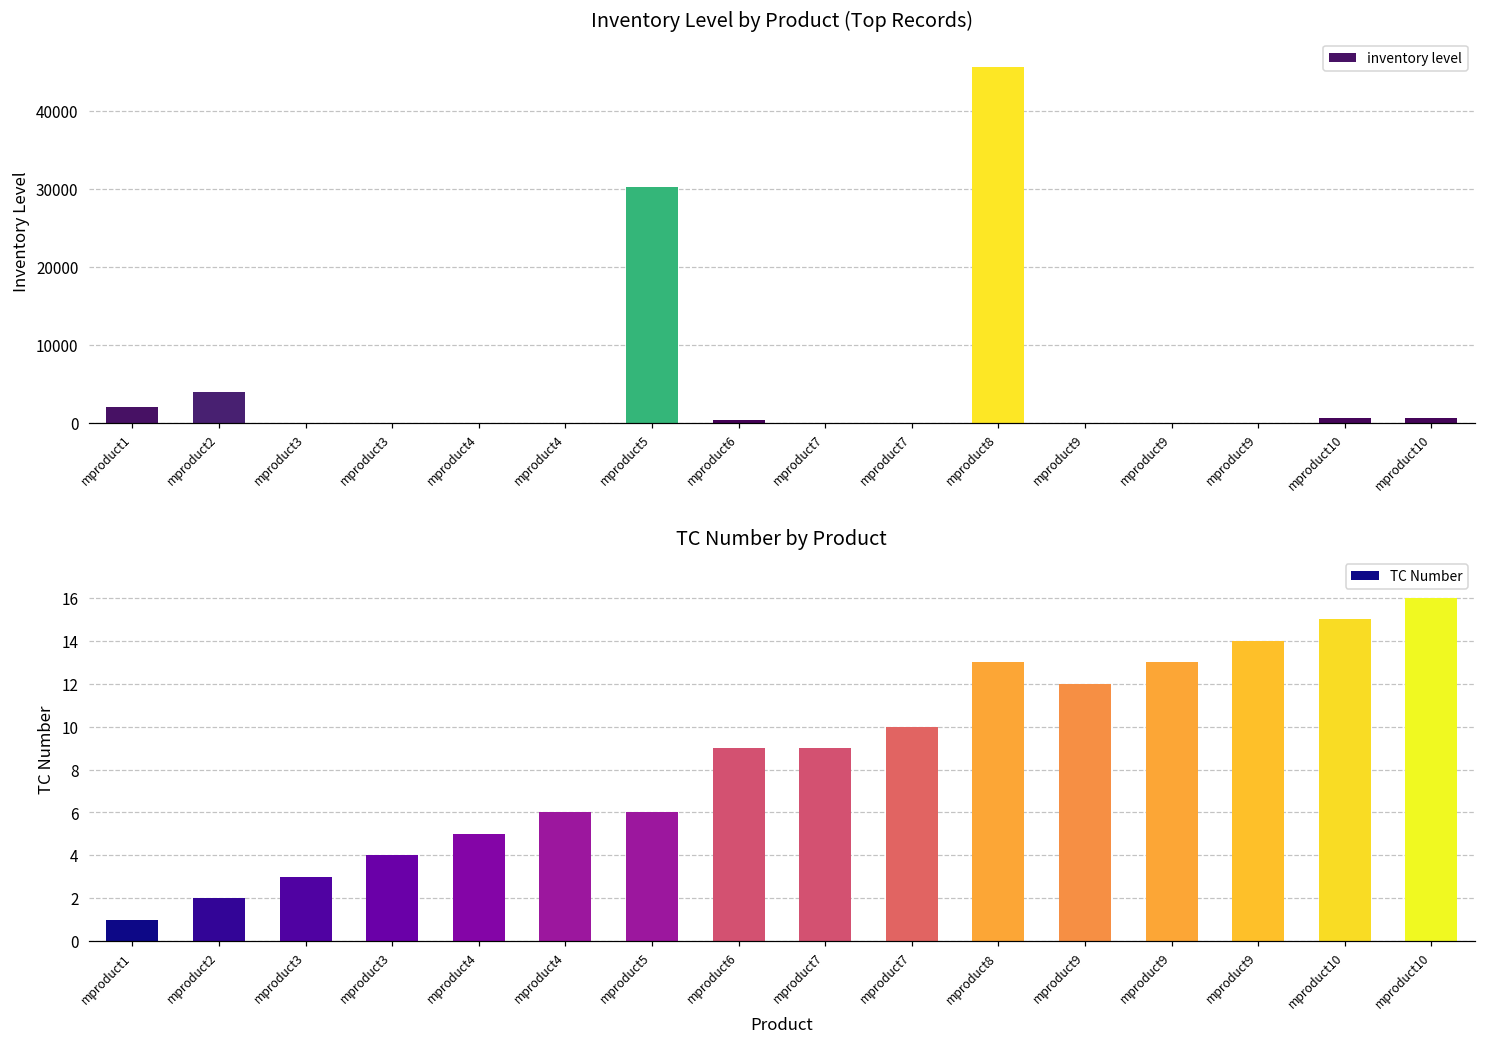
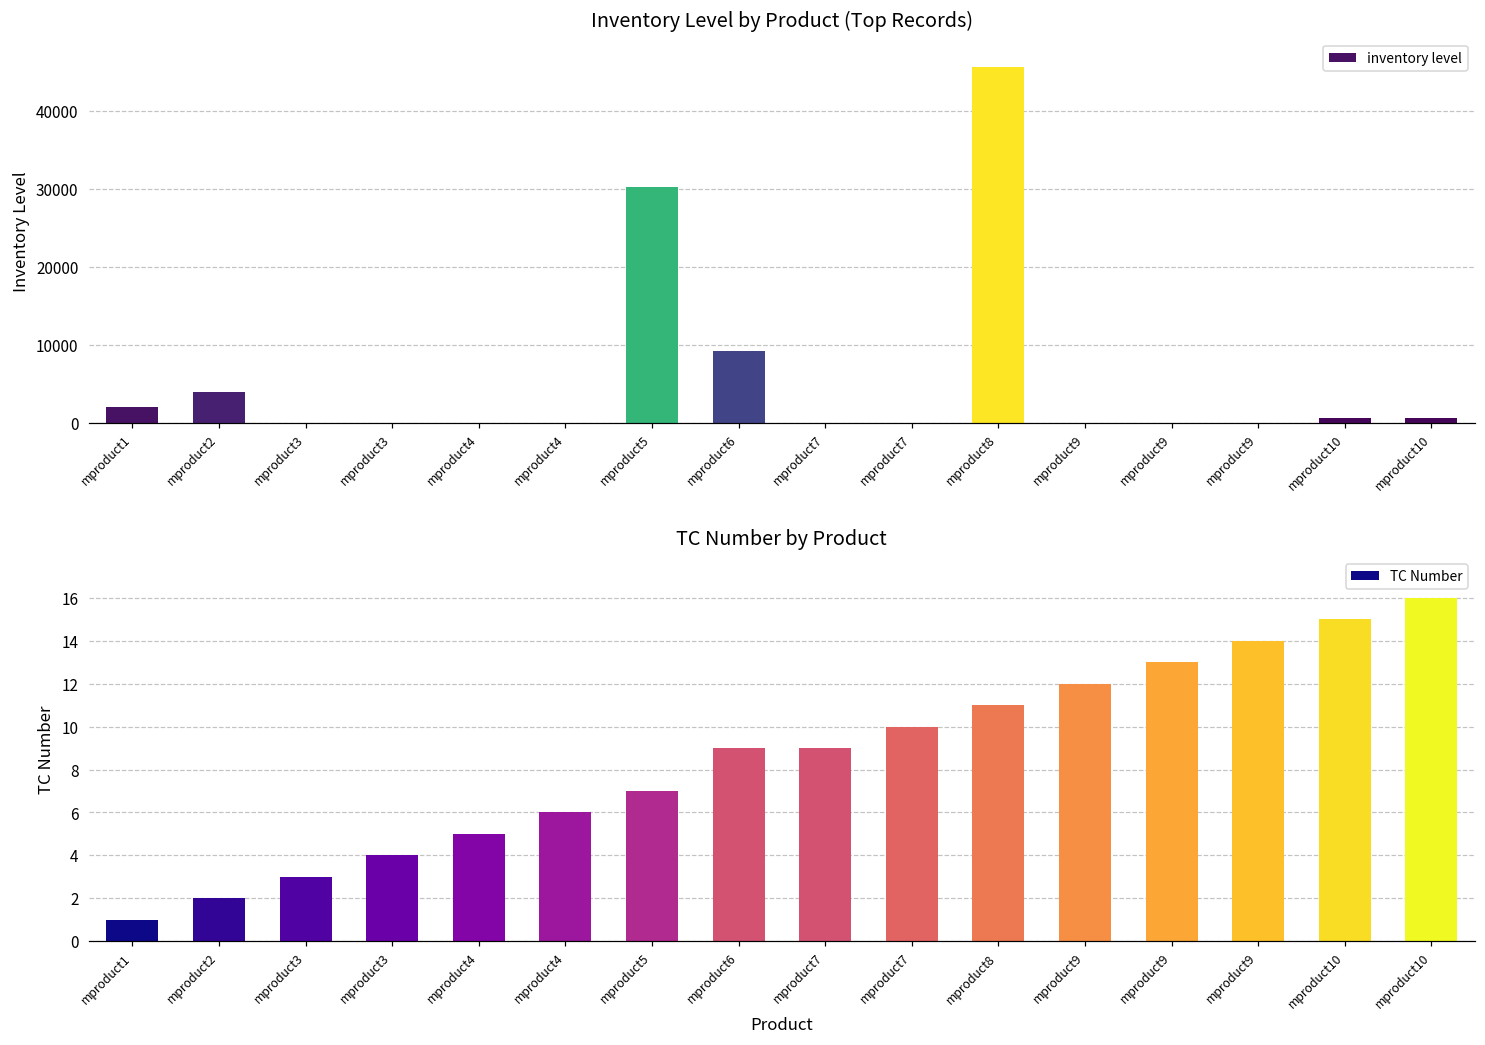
Inventory Level by Product (Top Records), mproduct6: 0 -> 9000
TC Number by Product, mproduct5: 6 -> 7
TC Number by Product, mproduct8: 13 -> 11
